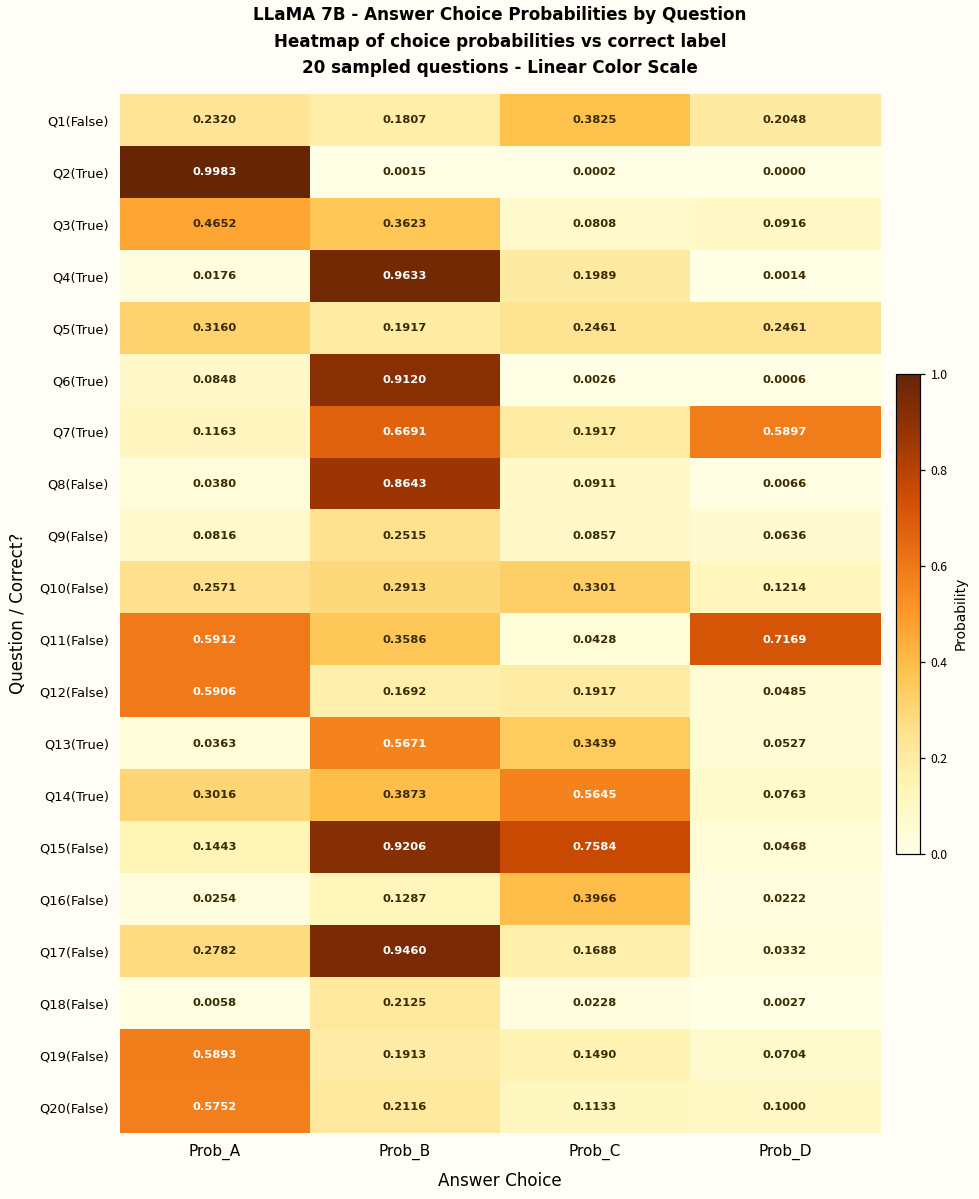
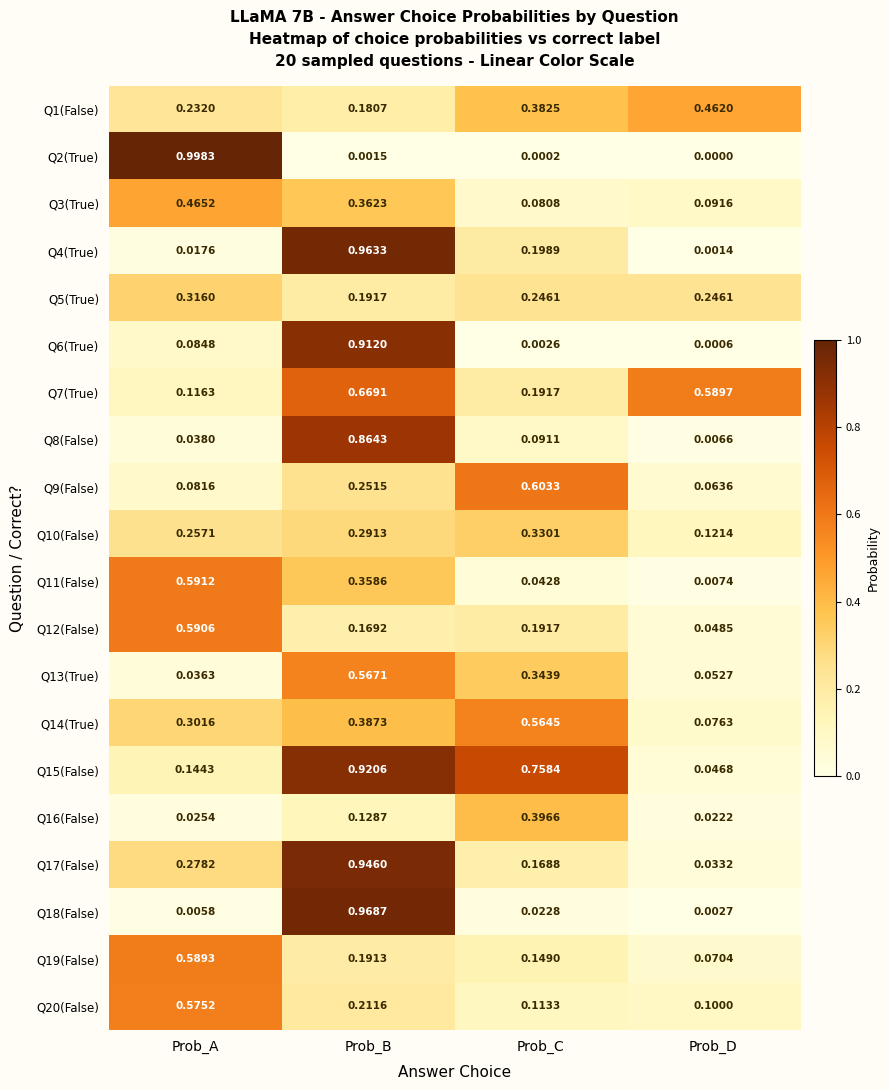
Q1(False), Prob_D: 0.2048 -> 0.4620
Q9(False), Prob_C: 0.0857 -> 0.6033
Q11(False), Prob_D: 0.7169 -> 0.0074
Q18(False), Prob_B: 0.2125 -> 0.9687
